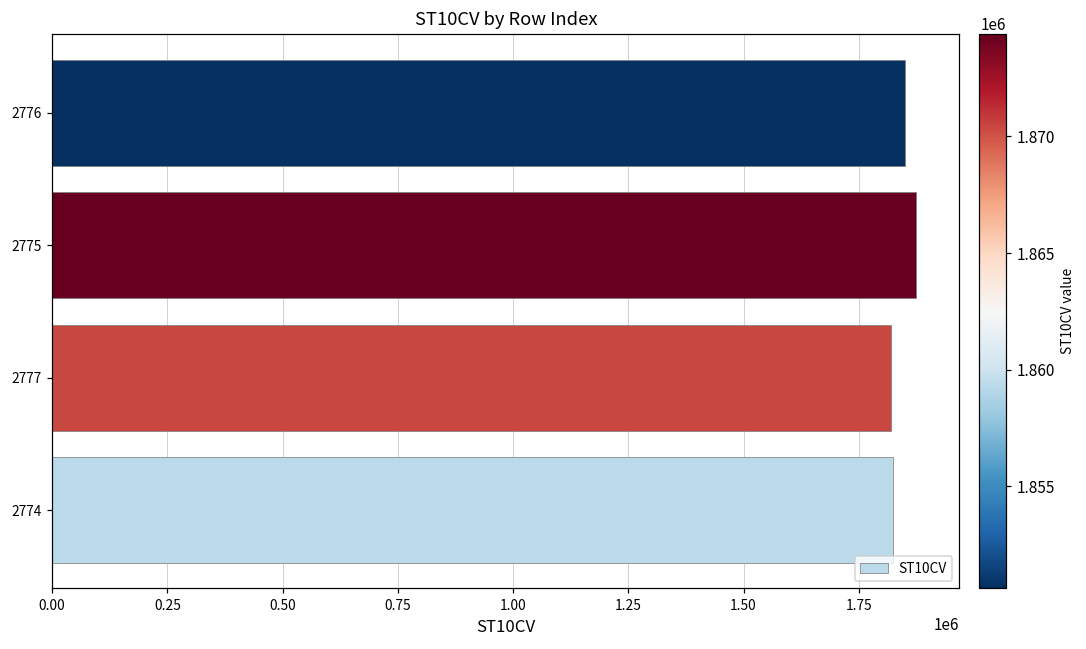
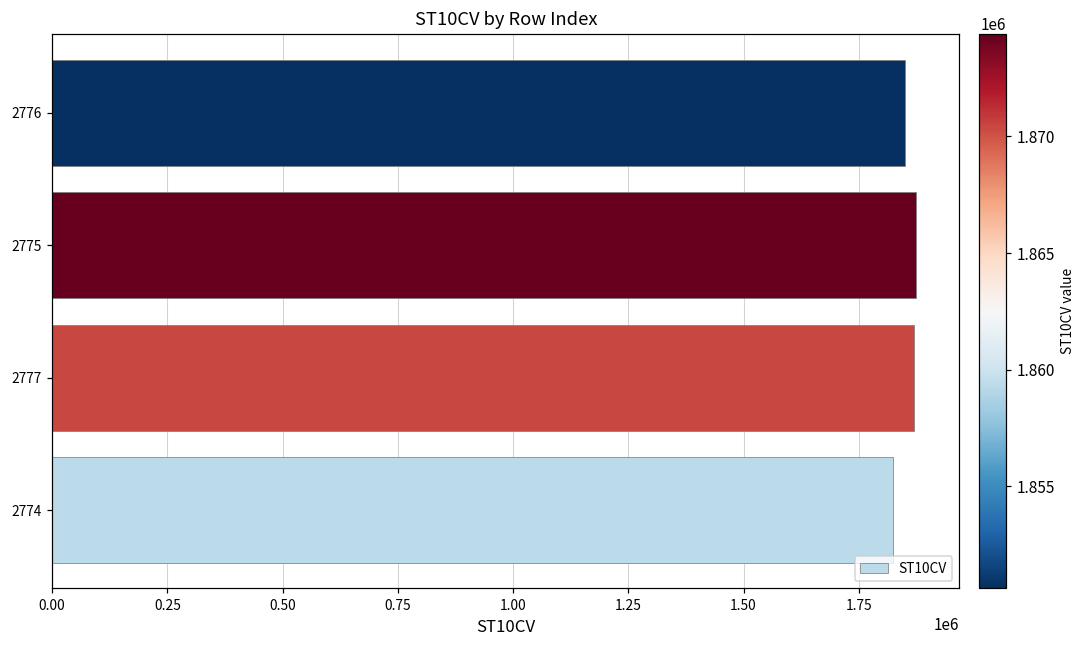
2777: 1820000 -> 1870000
